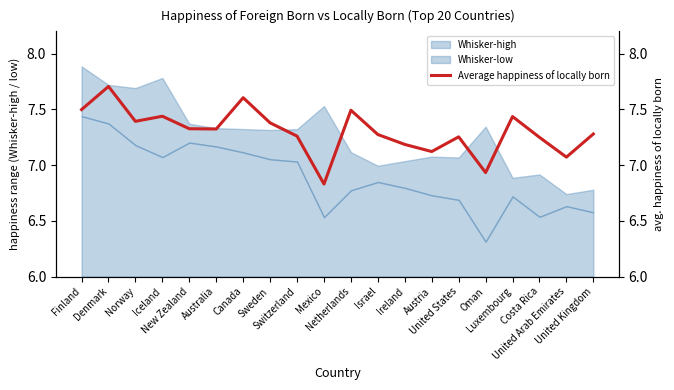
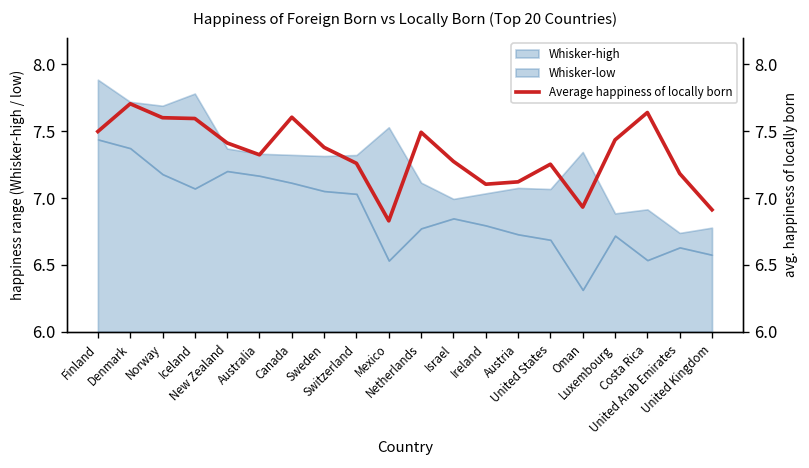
Average happiness of locally born, Norway: 7.39 -> 7.60
Average happiness of locally born, Iceland: 7.44 -> 7.60
Average happiness of locally born, New Zealand: 7.33 -> 7.41
Average happiness of locally born, Ireland: 7.19 -> 7.10
Average happiness of locally born, Costa Rica: 7.25 -> 7.64
Average happiness of locally born, United Arab Emirates: 7.07 -> 7.18
Average happiness of locally born, United Kingdom: 7.28 -> 6.91
